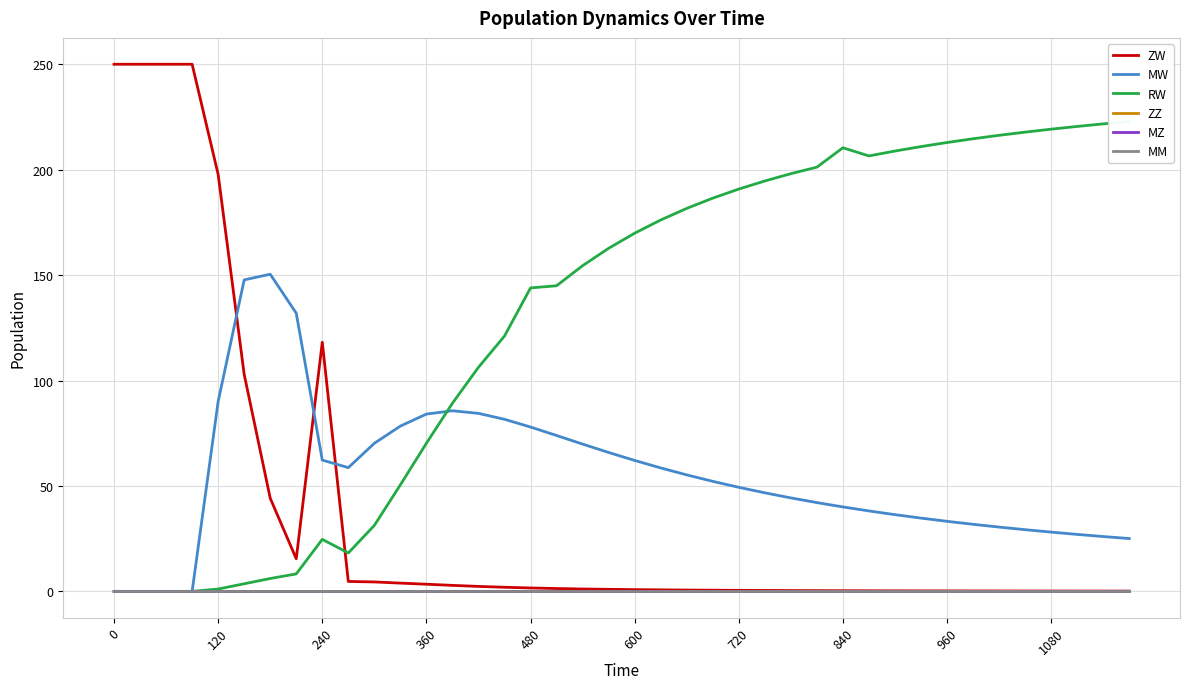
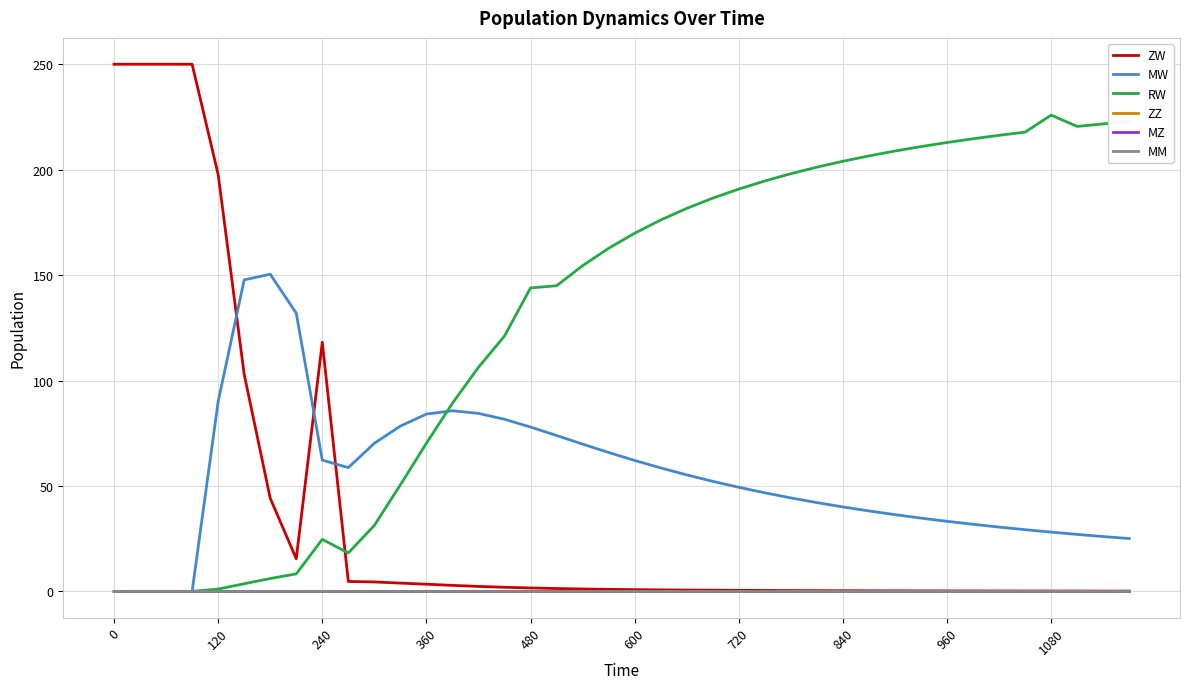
RW, 840: 210 -> 204
RW, 1080: 219 -> 226
